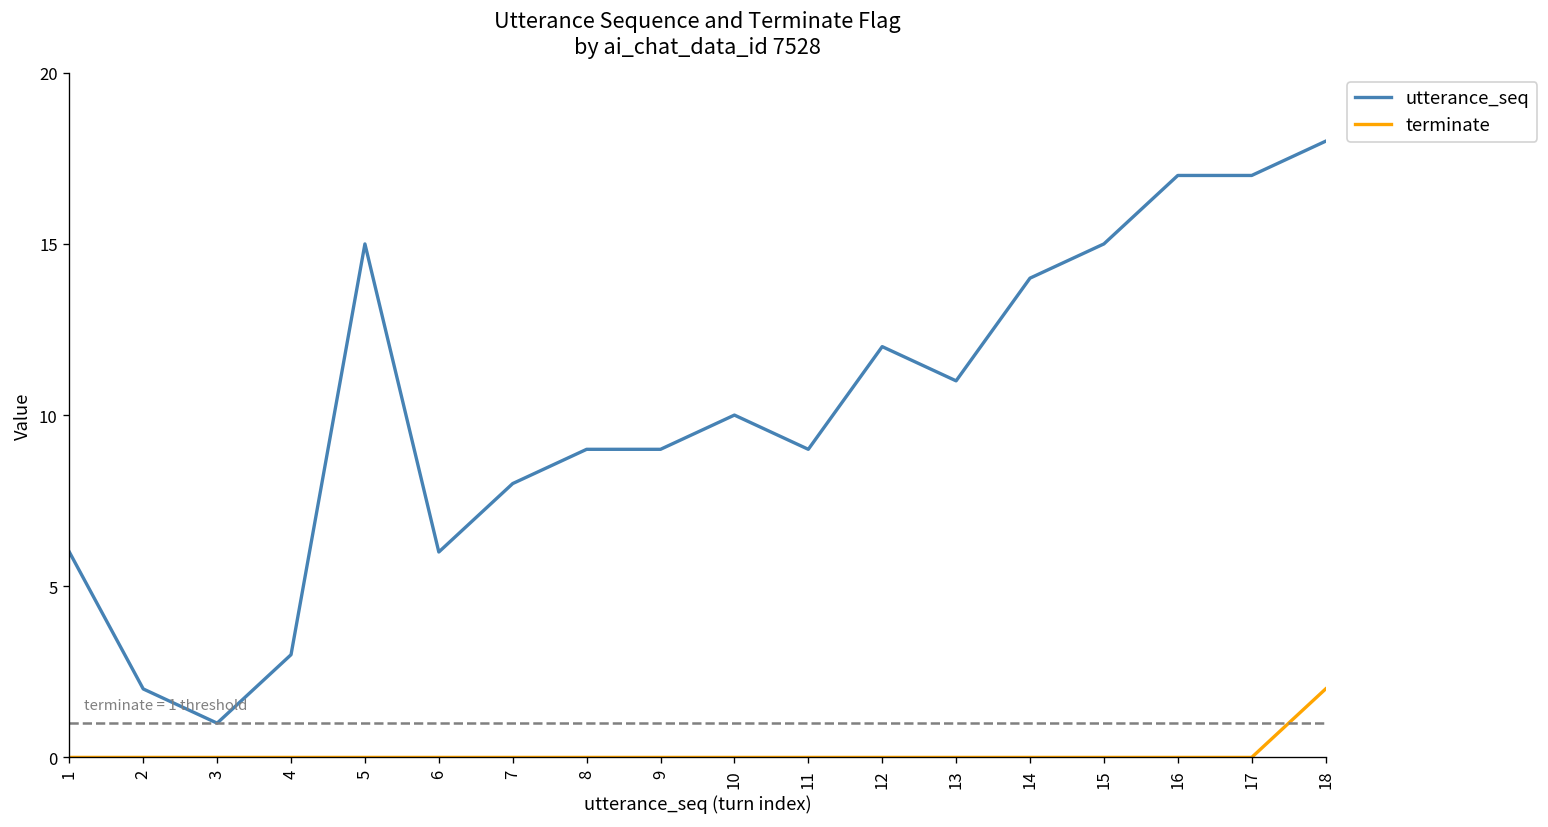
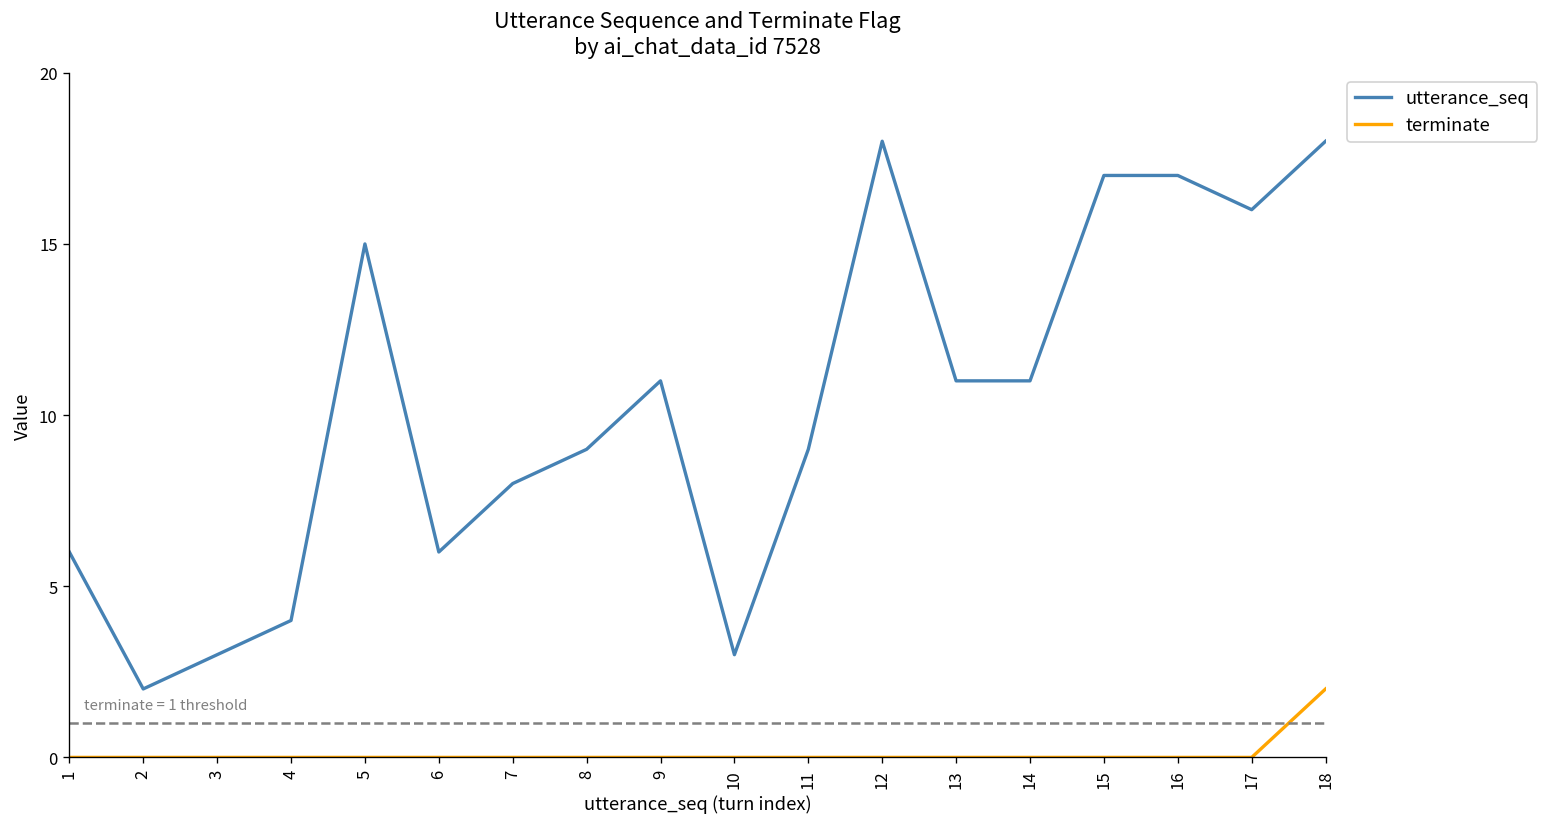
utterance_seq, 3: 1 -> 3
utterance_seq, 4: 3 -> 4
utterance_seq, 9: 9 -> 11
utterance_seq, 10: 10 -> 3
utterance_seq, 12: 12 -> 18
utterance_seq, 14: 14 -> 11
utterance_seq, 15: 15 -> 17
utterance_seq, 17: 17 -> 16
